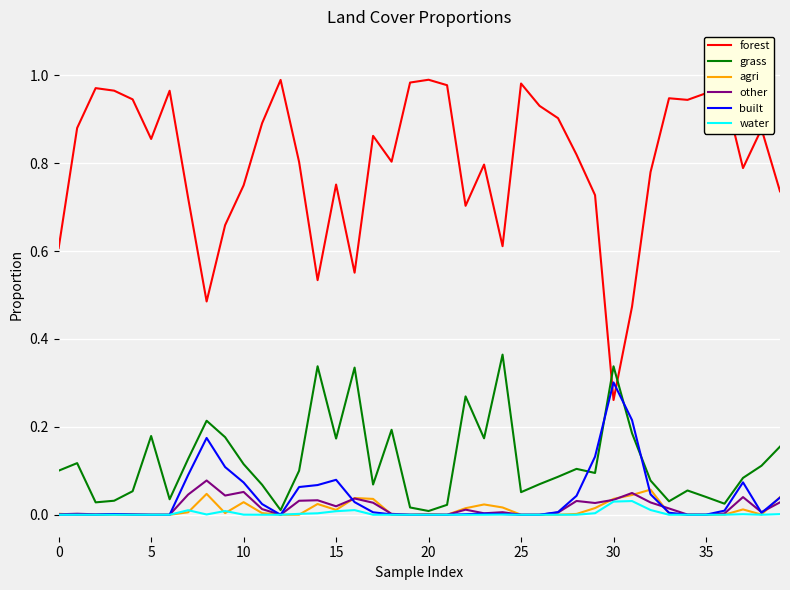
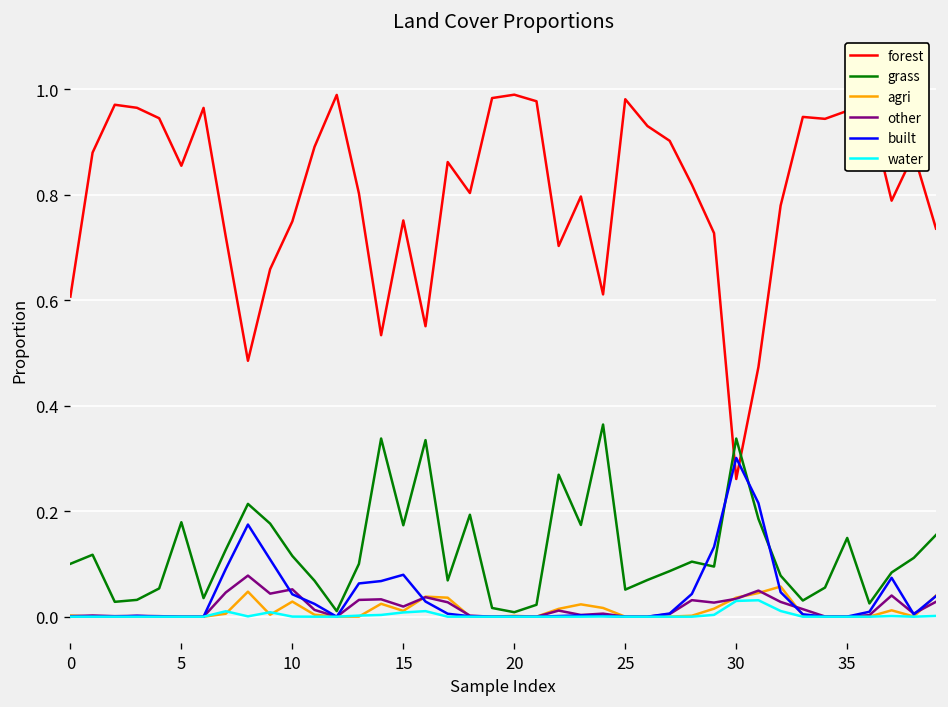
built, 10: 0.07 -> 0.04
grass, 35: 0.04 -> 0.15
